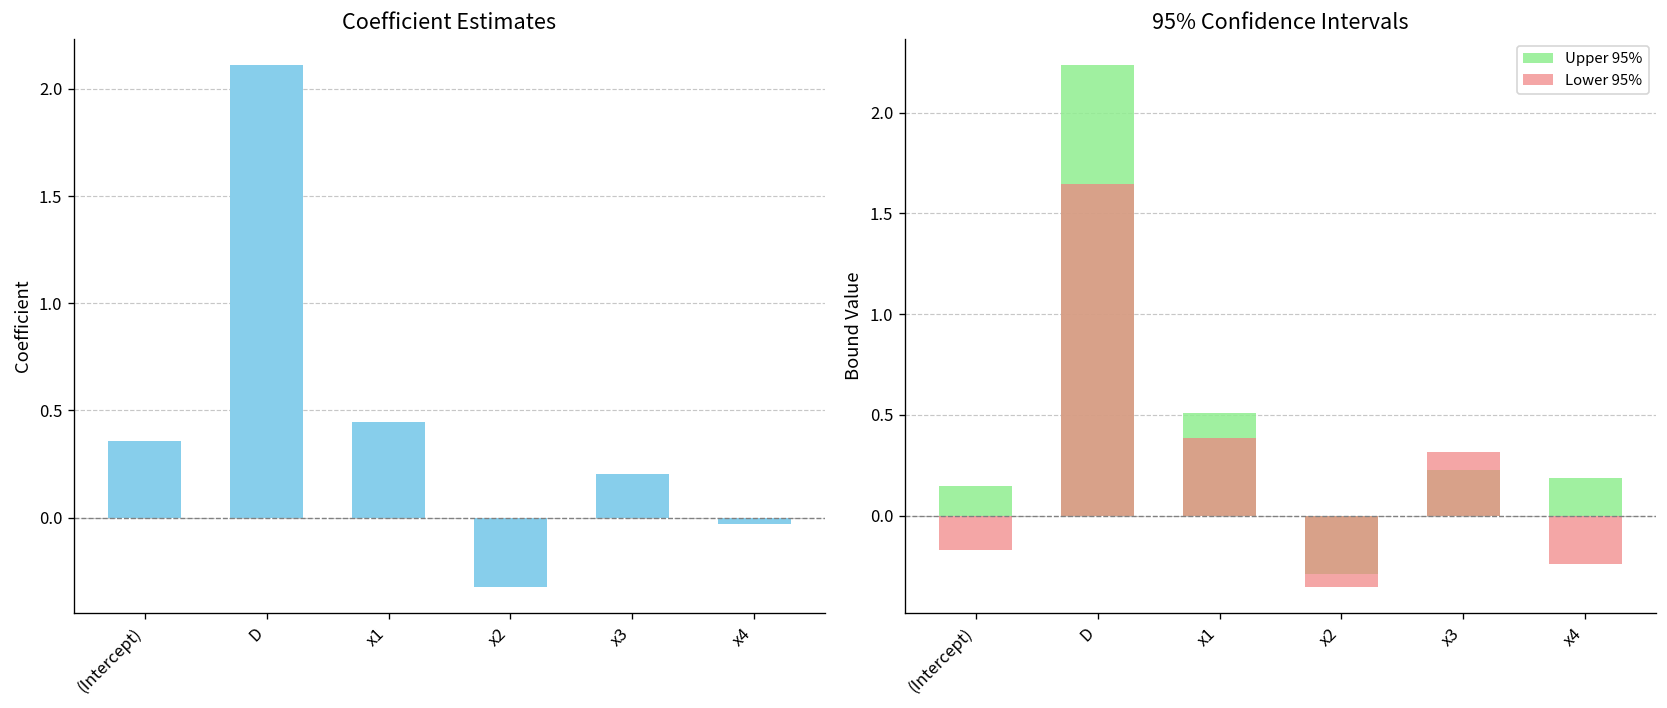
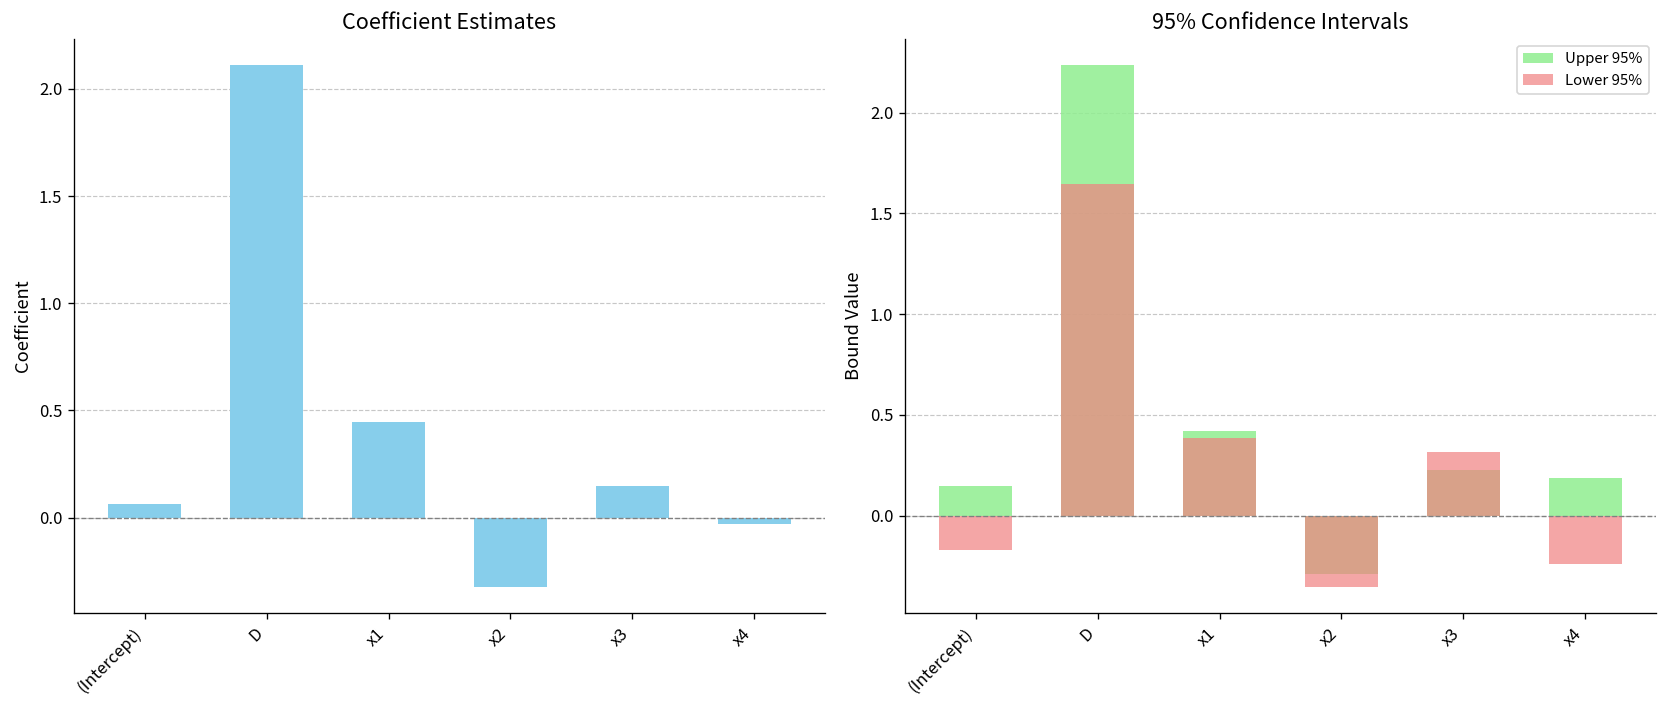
Coefficient Estimates, (Intercept): 0.36 -> 0.07
Coefficient Estimates, x3: 0.20 -> 0.15
95% Confidence Intervals, Upper 95%, x1: 0.51 -> 0.42
